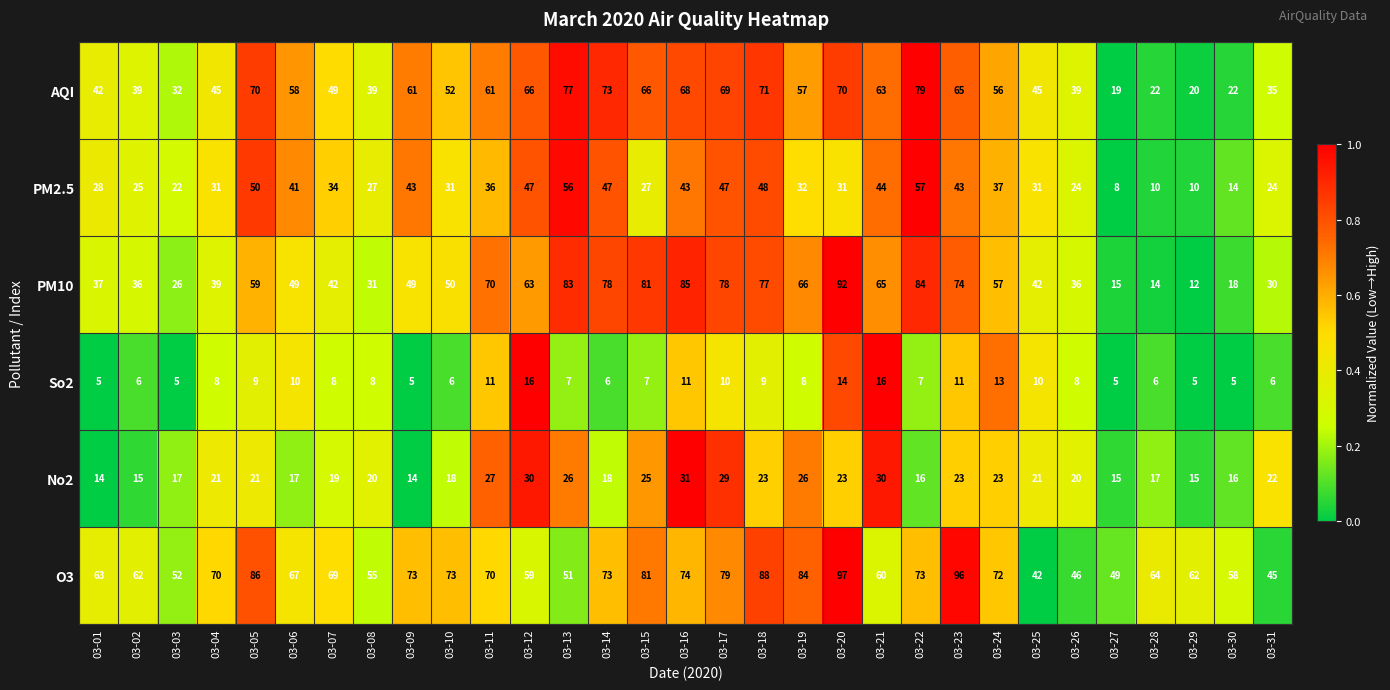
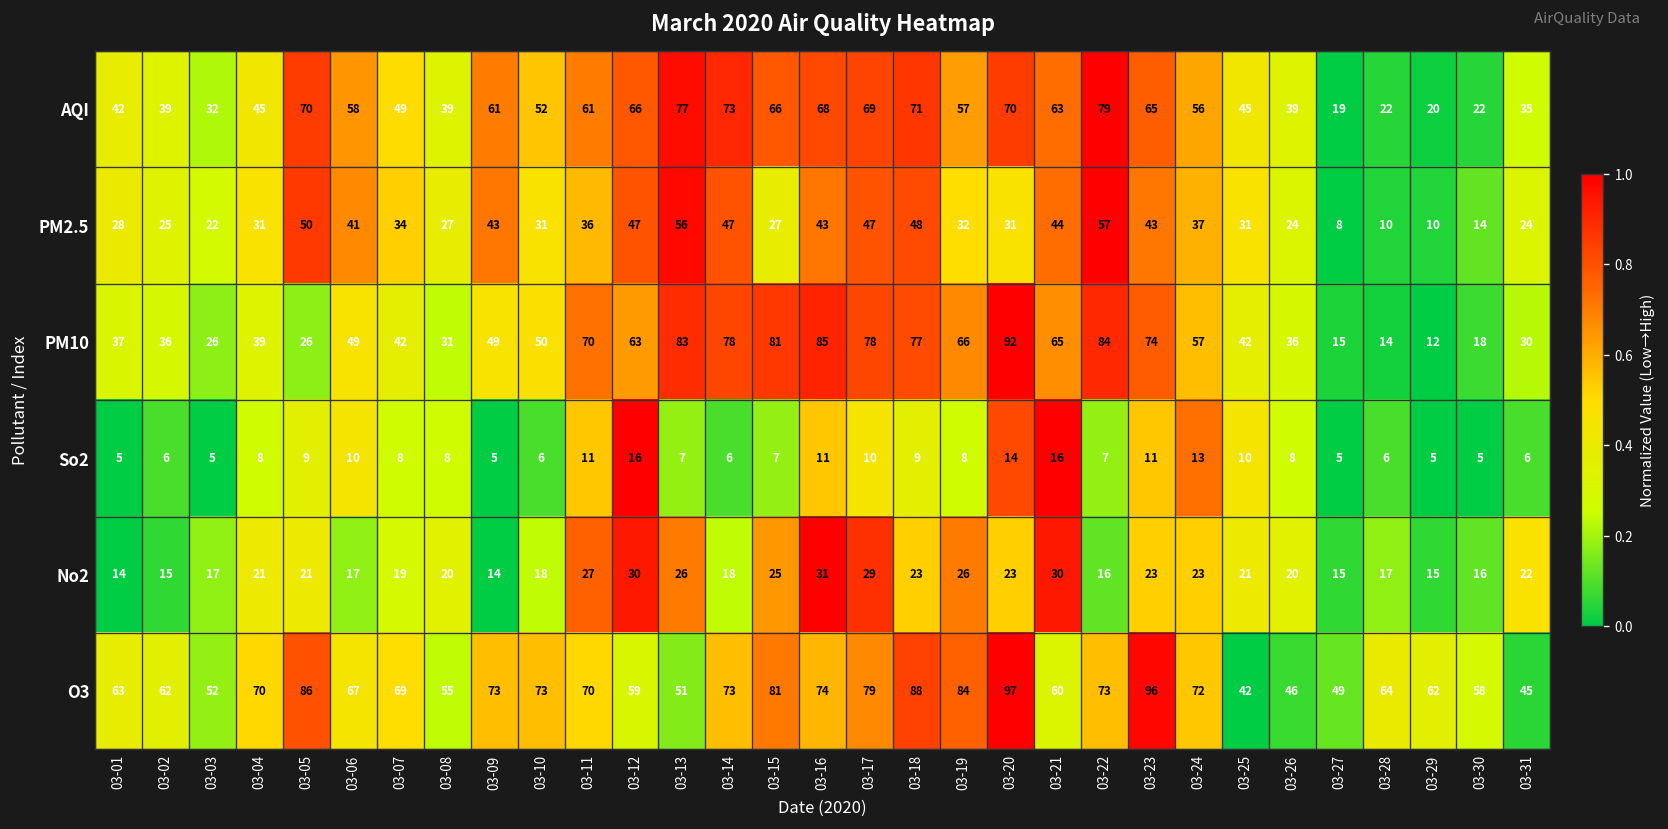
PM10, 03-05: 59 -> 26
